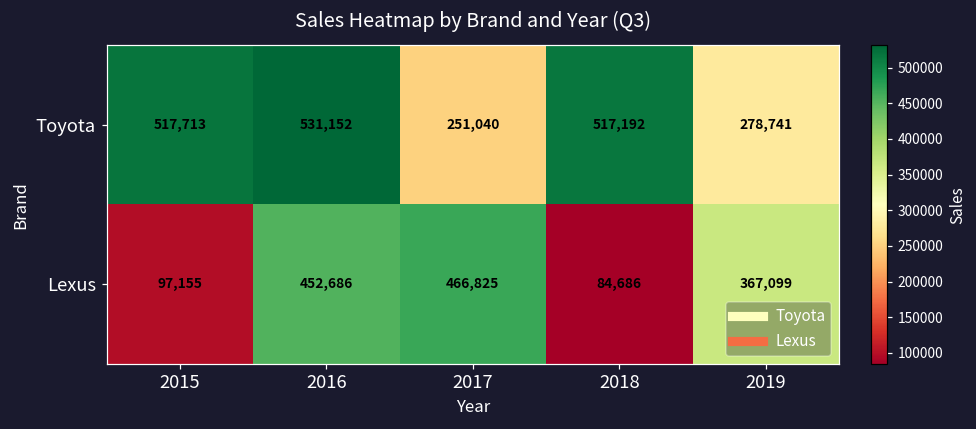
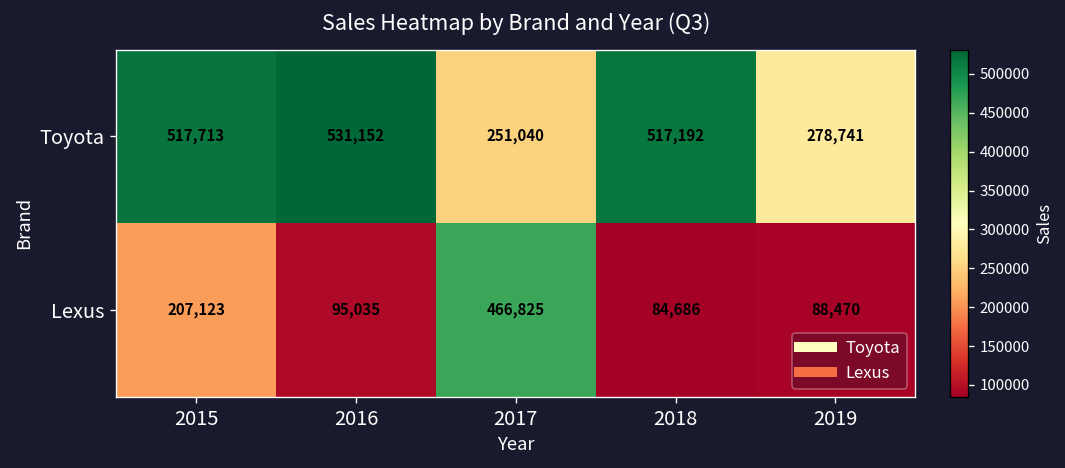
Lexus, 2015: 97,155 -> 207,123
Lexus, 2016: 452,686 -> 95,035
Lexus, 2019: 367,099 -> 88,470
